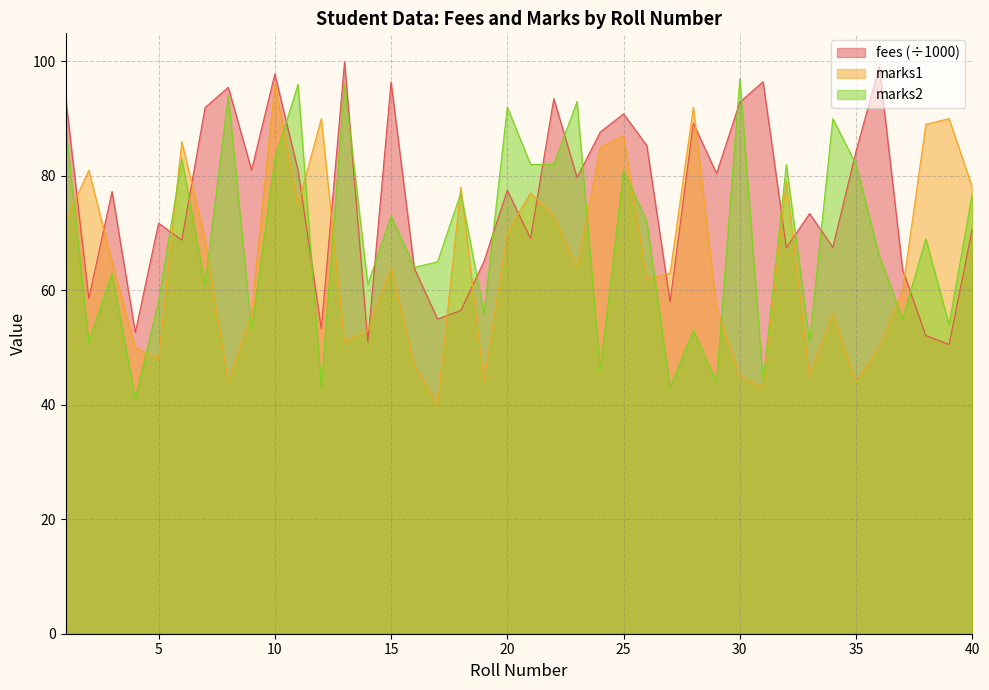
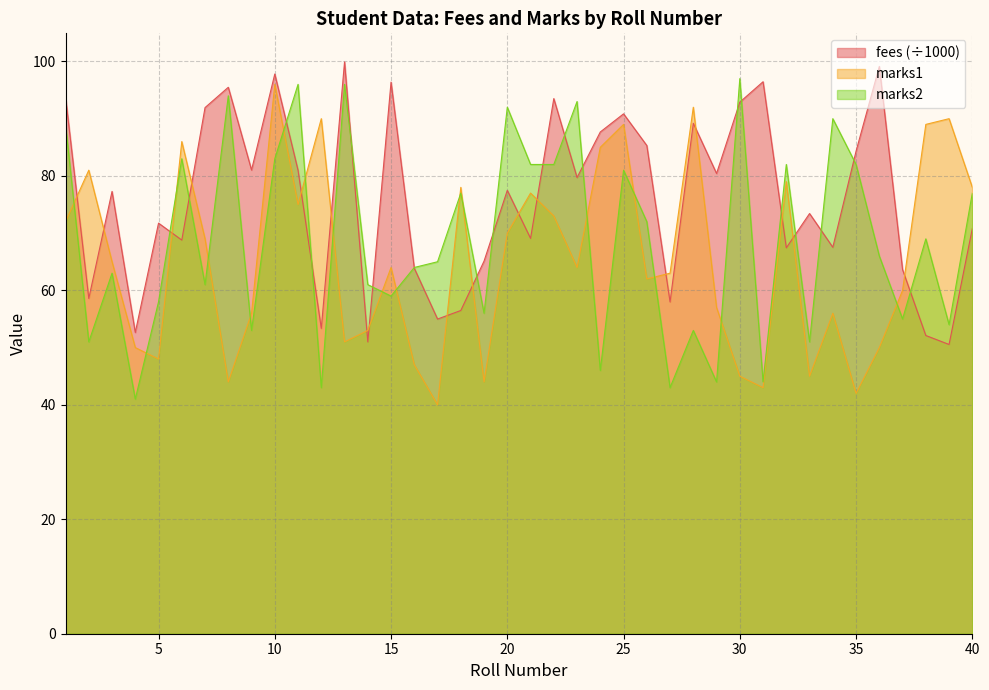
marks2, 15: 73 -> 59
marks1, 25: 87 -> 89
marks1, 35: 44 -> 42
